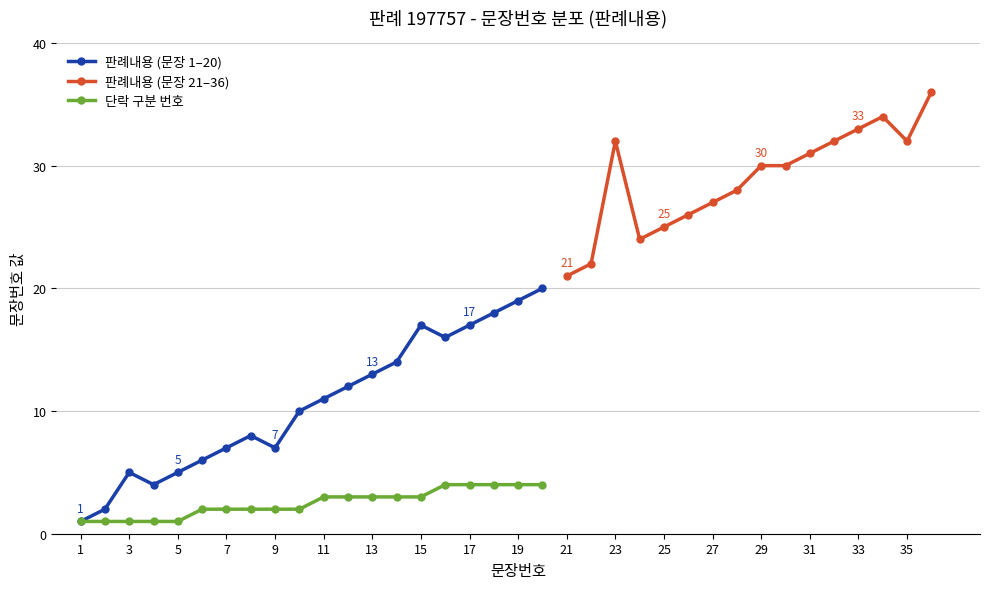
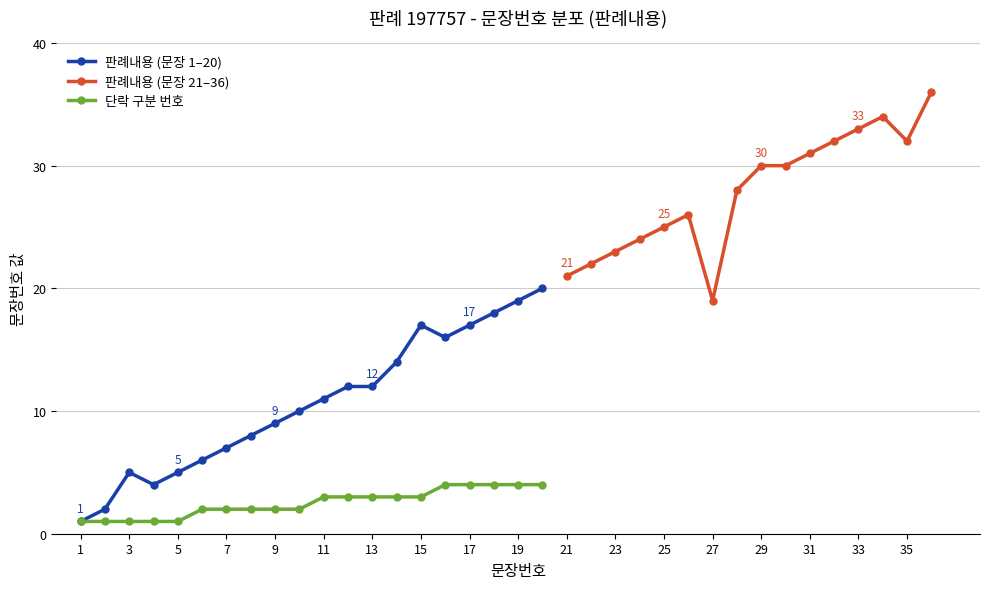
판례내용 (문장 1–20), 9: 7 -> 9
판례내용 (문장 1–20), 13: 13 -> 12
판례내용 (문장 21–36), 23: 32 -> 23
판례내용 (문장 21–36), 27: 27 -> 19
